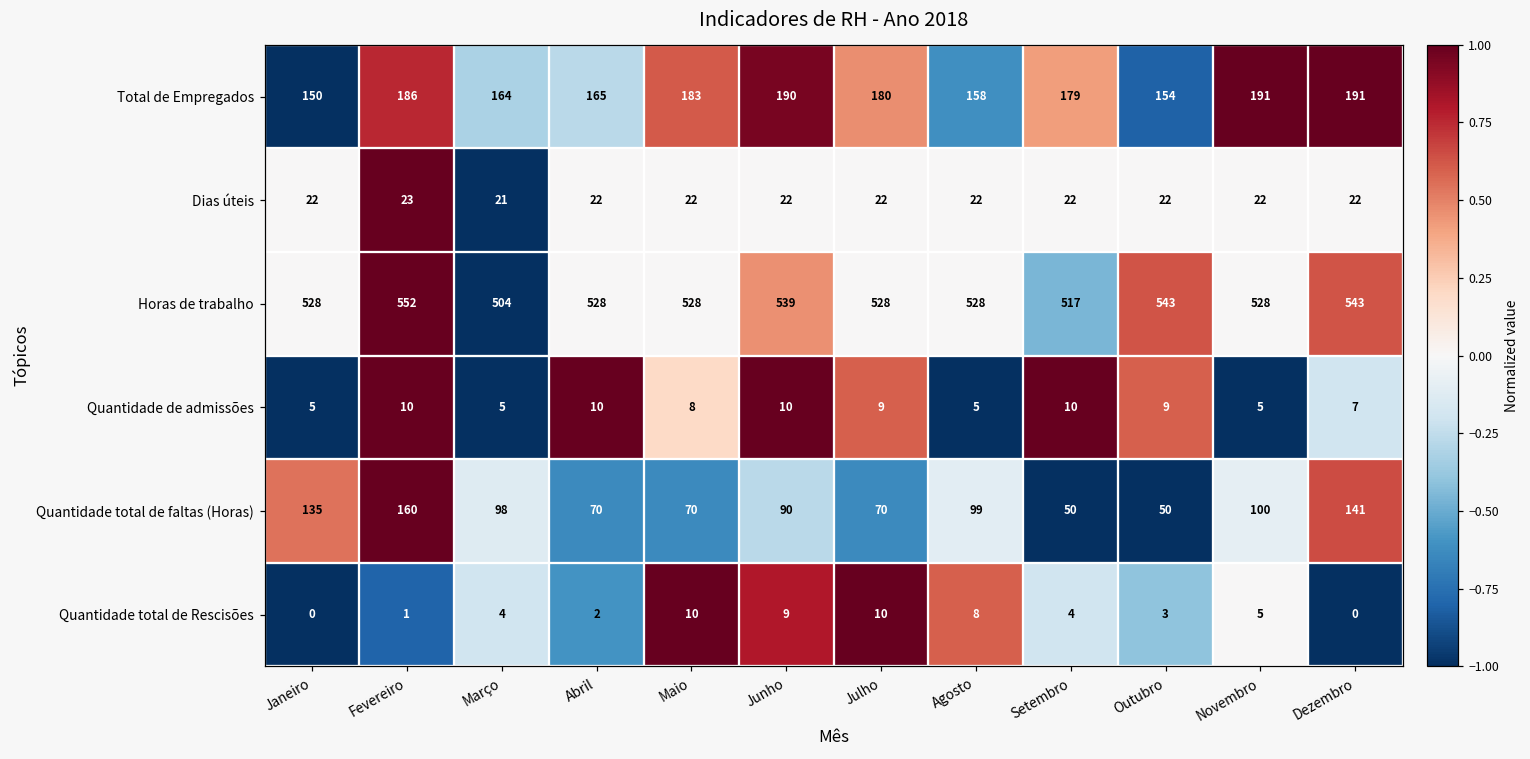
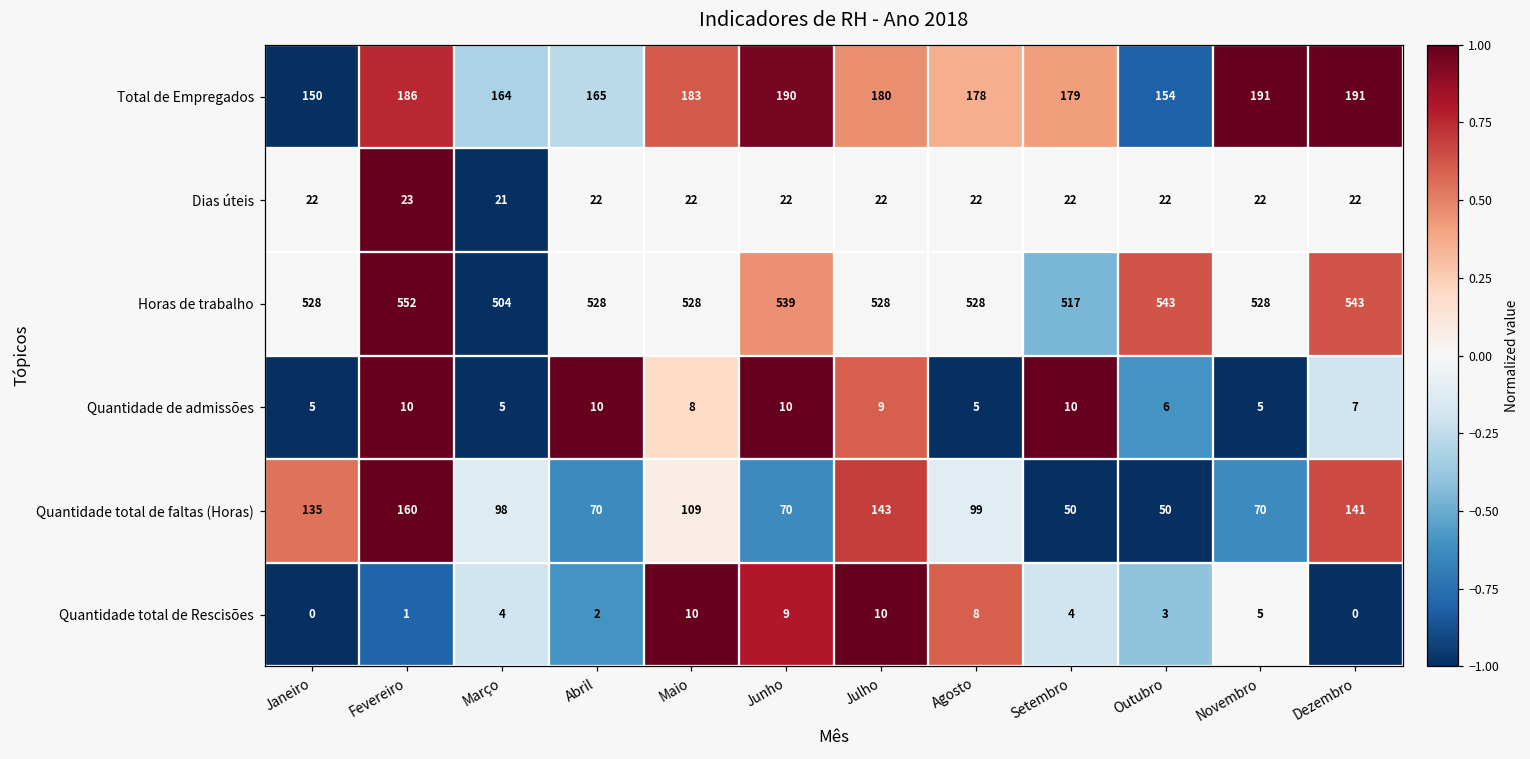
Total de Empregados, Agosto: 158 -> 178
Quantidade de admissões, Outubro: 9 -> 6
Quantidade total de faltas (Horas), Maio: 70 -> 109
Quantidade total de faltas (Horas), Junho: 90 -> 70
Quantidade total de faltas (Horas), Julho: 70 -> 143
Quantidade total de faltas (Horas), Novembro: 100 -> 70
